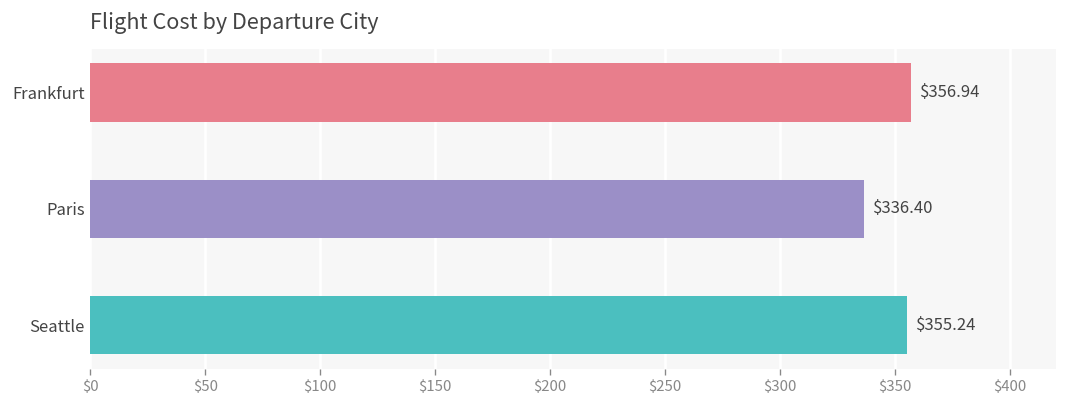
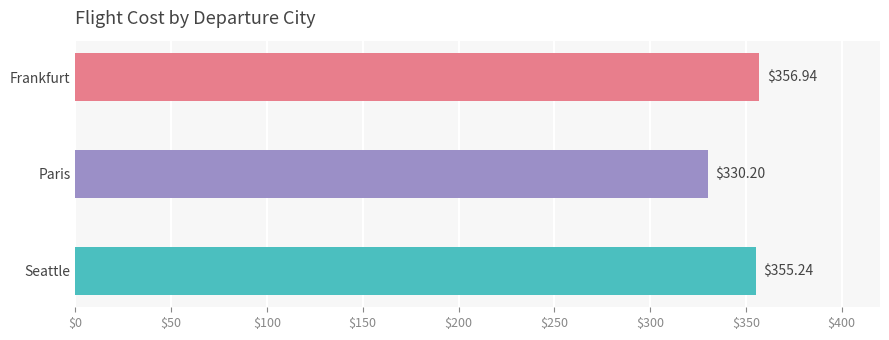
Paris: $336.40 -> $330.20
